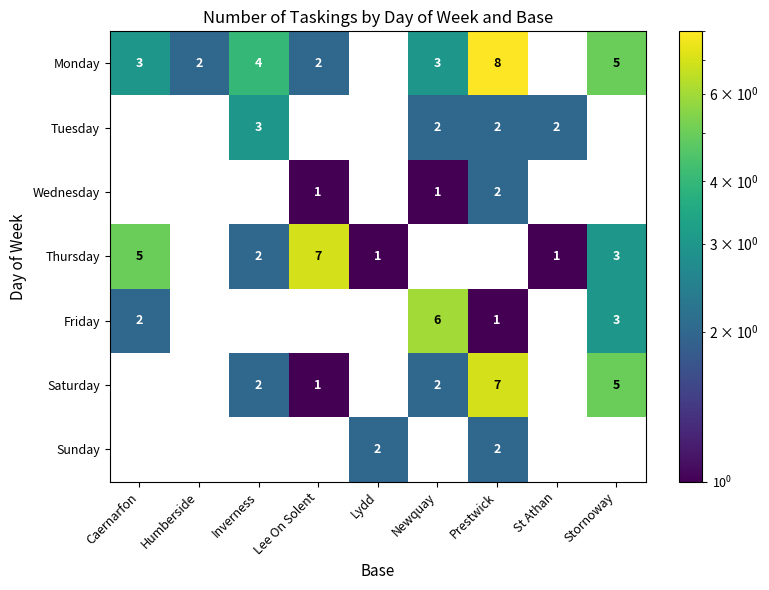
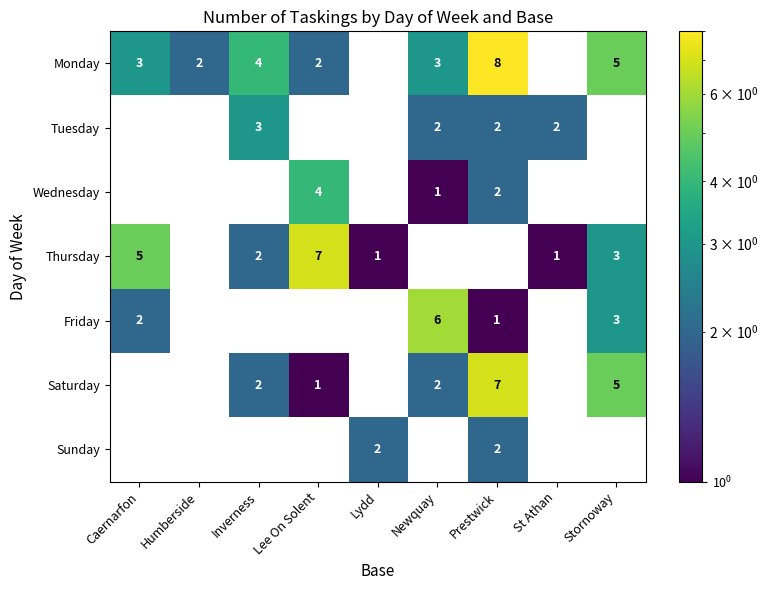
Wednesday, Lee On Solent: 1 -> 4
